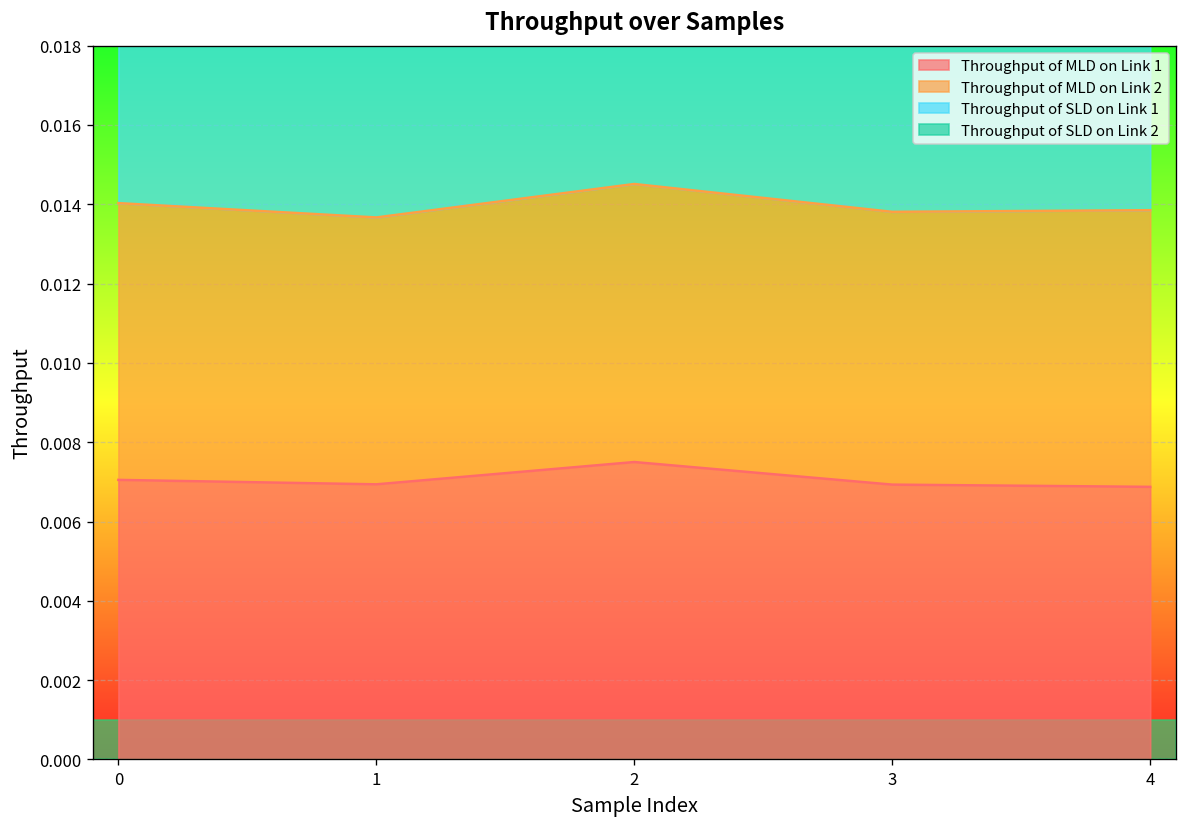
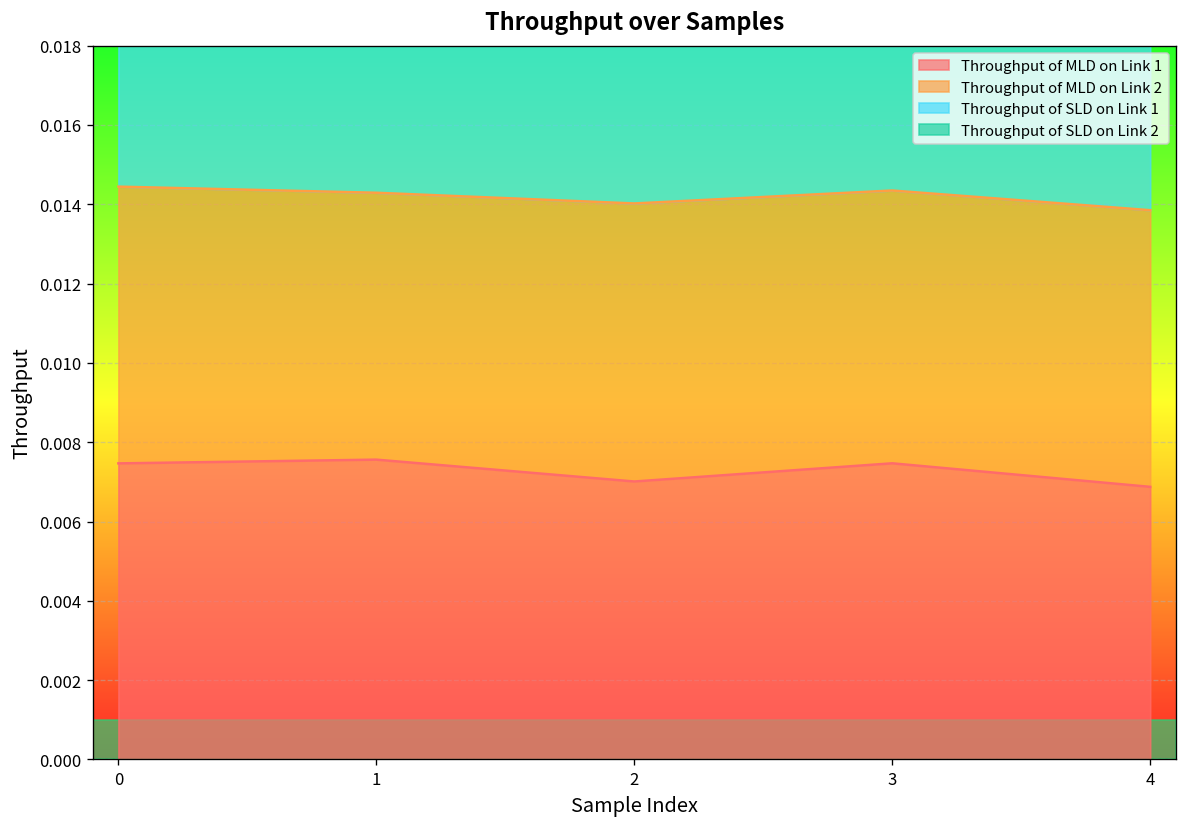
Throughput of MLD on Link 1, 0: 0.0071 -> 0.0075
Throughput of MLD on Link 1, 1: 0.0069 -> 0.0076
Throughput of MLD on Link 1, 2: 0.0075 -> 0.0070
Throughput of MLD on Link 1, 3: 0.0069 -> 0.0075
